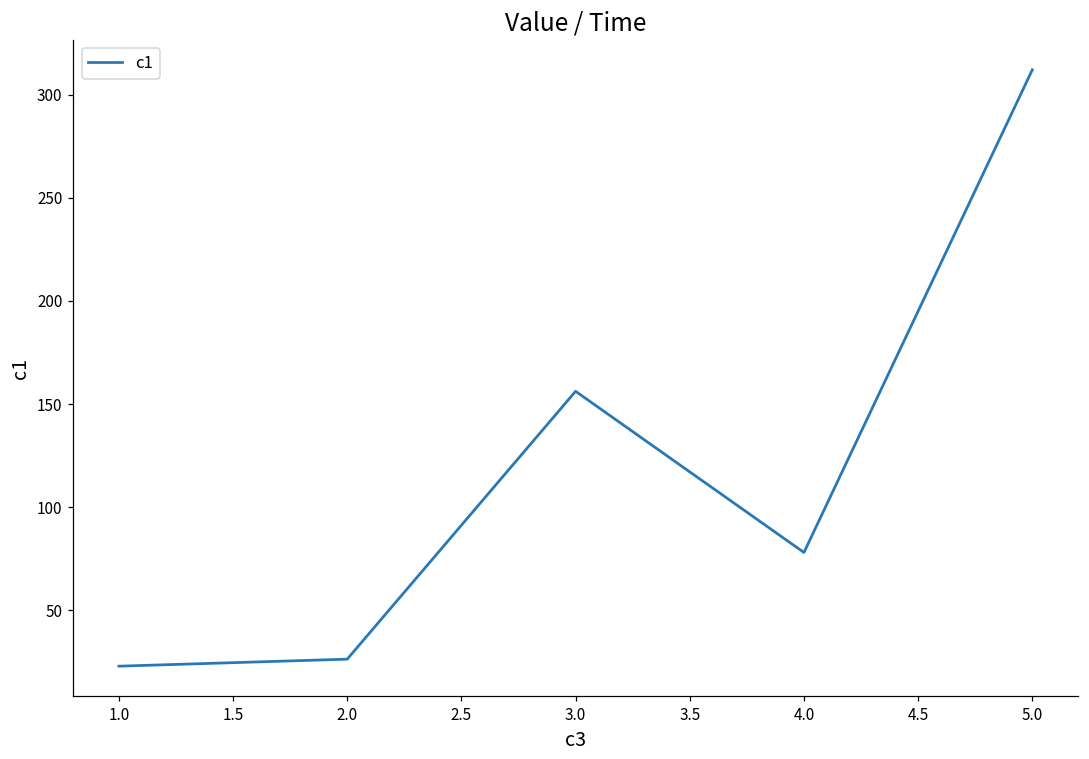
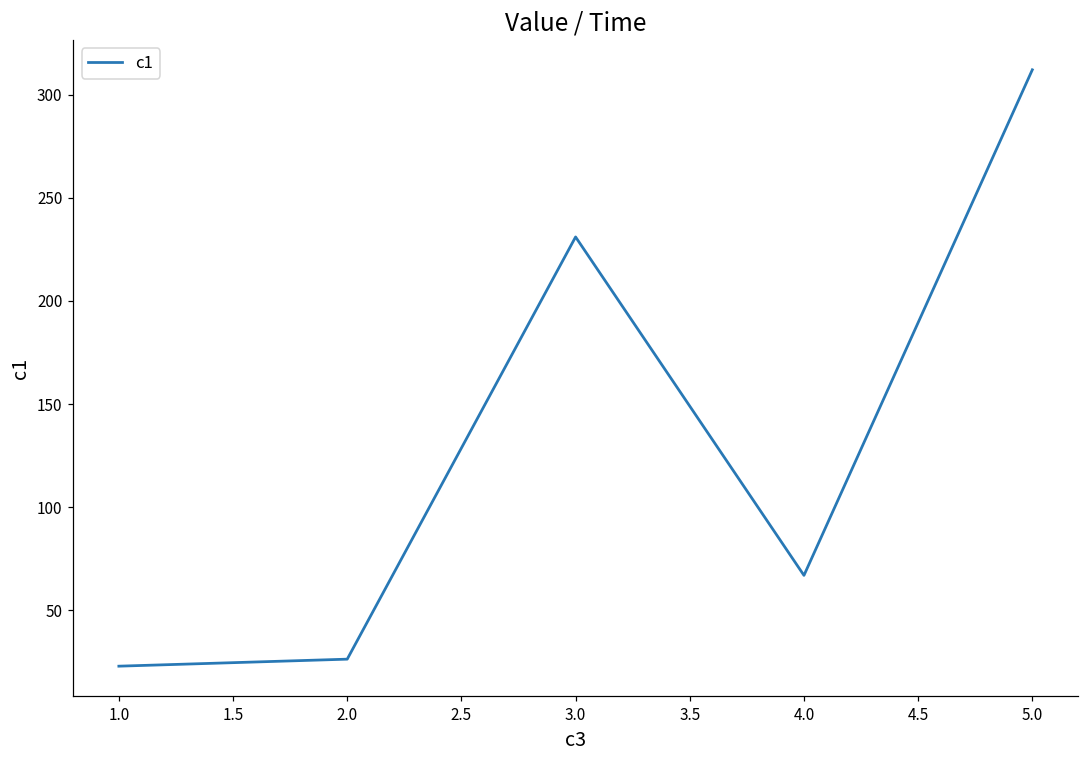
3.0: 156 -> 231
4.0: 78 -> 67
